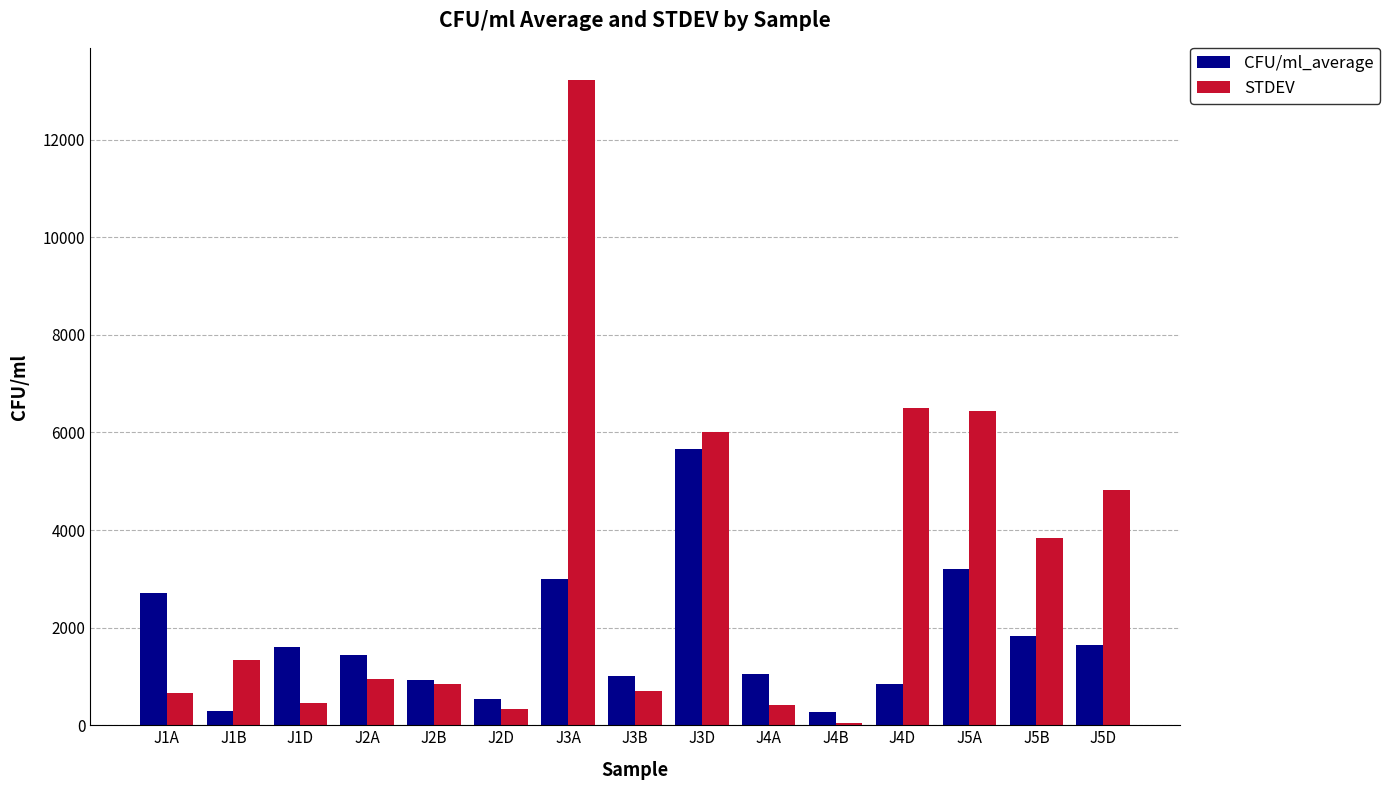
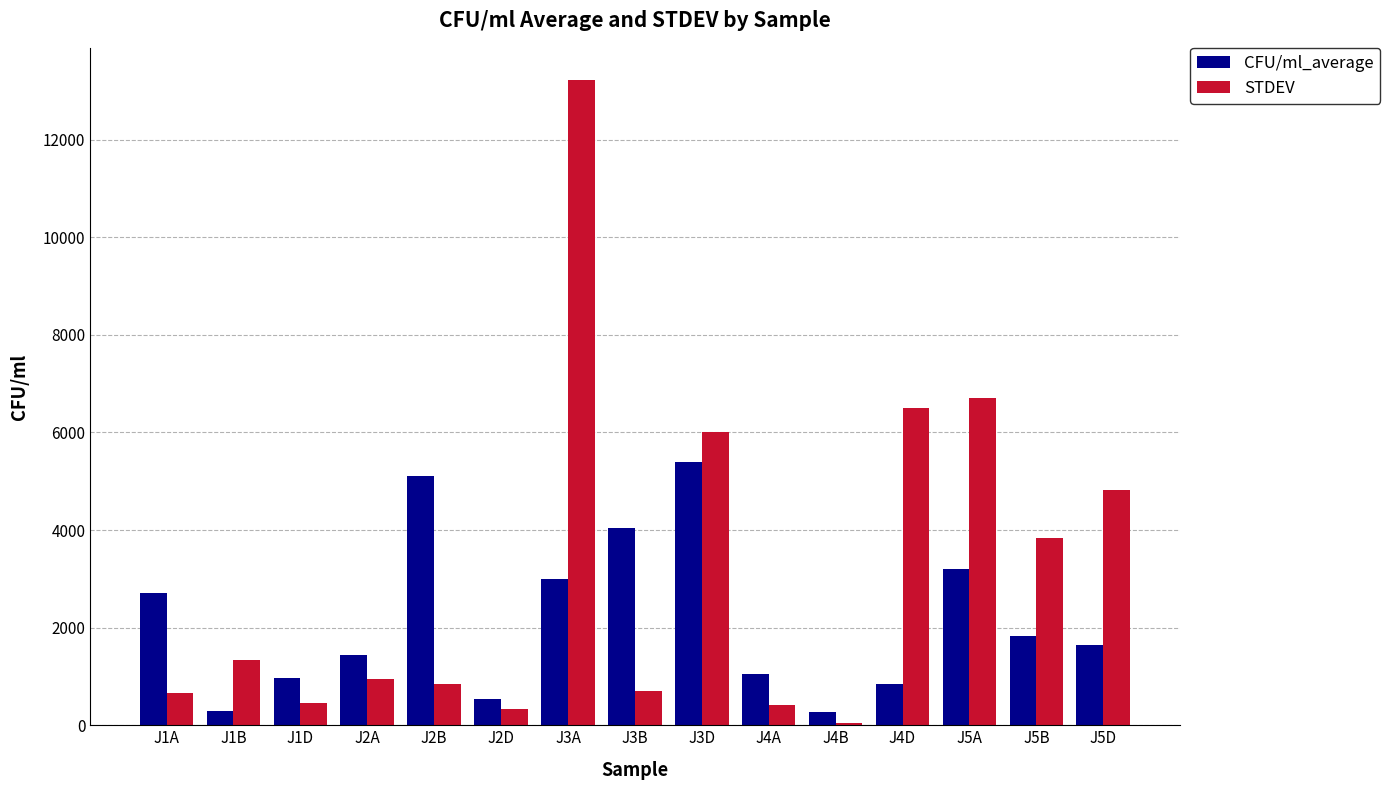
CFU/ml_average, J1D: 1600 -> 1000
CFU/ml_average, J2B: 900 -> 5100
CFU/ml_average, J3B: 1000 -> 4000
CFU/ml_average, J3D: 5700 -> 5400
STDEV, J5A: 6400 -> 6700
